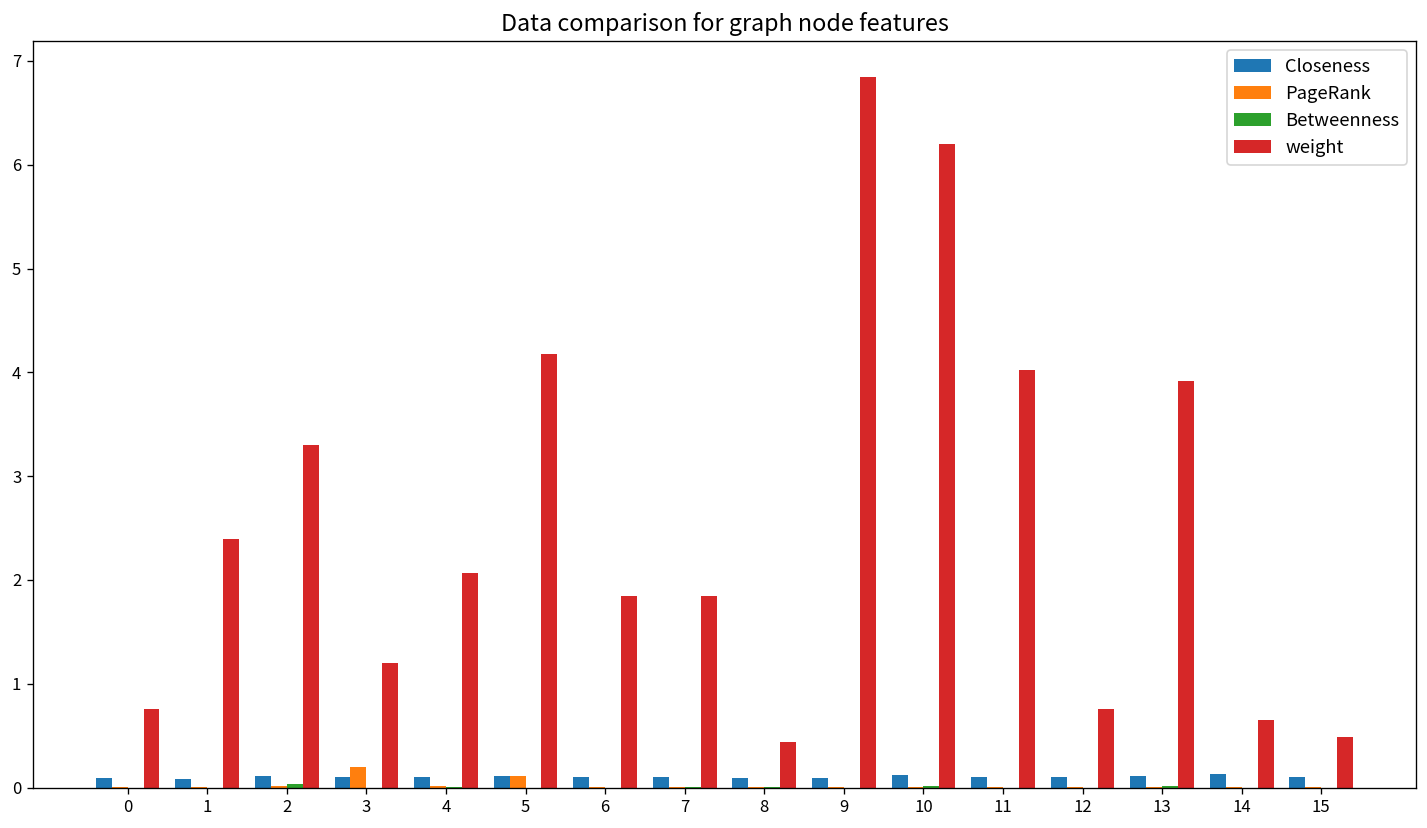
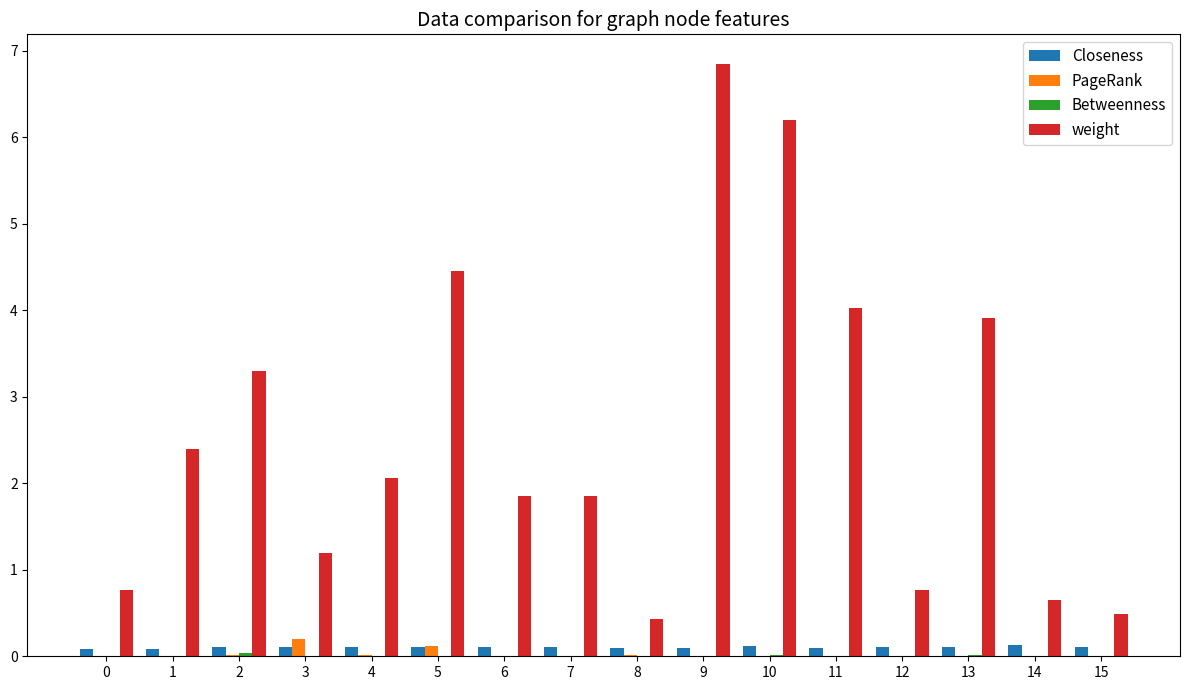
weight, 5: 4.2 -> 4.5
